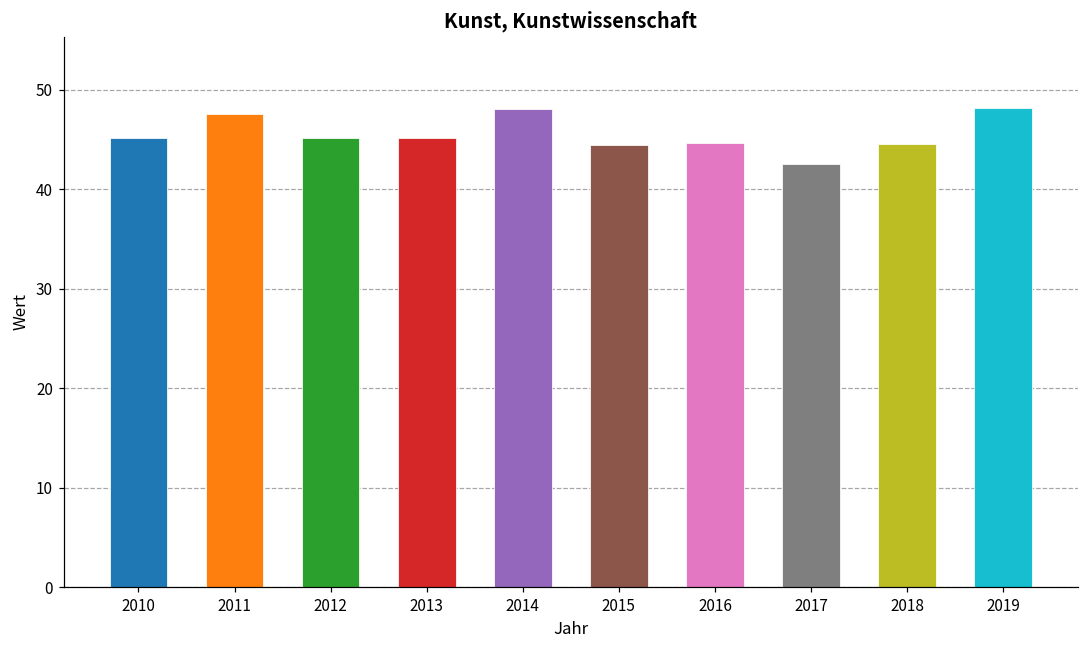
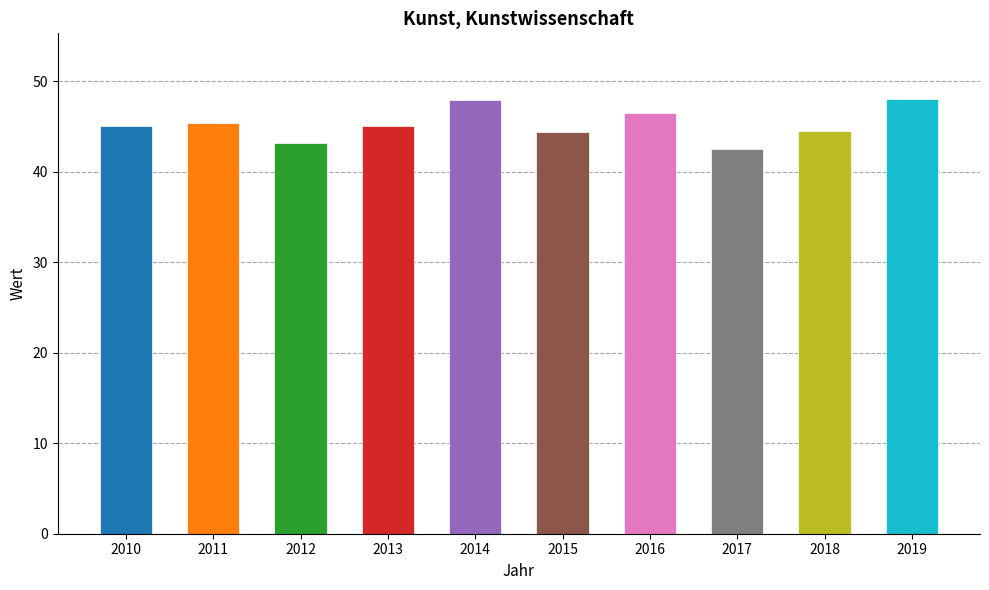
2011: 48 -> 45
2012: 45 -> 43
2016: 45 -> 47
